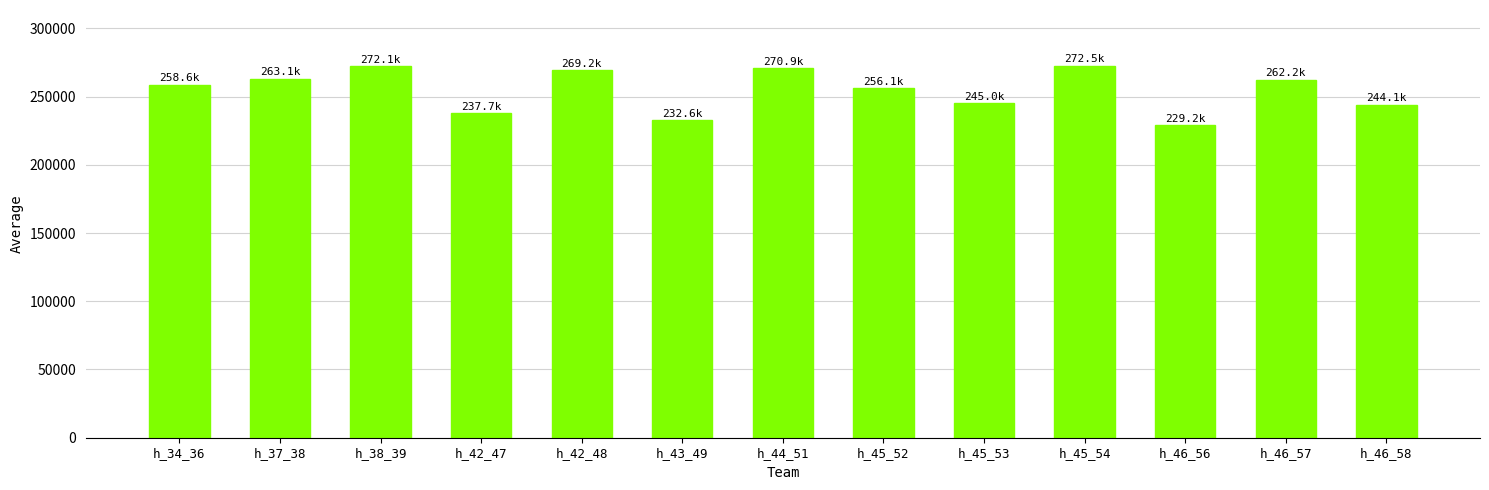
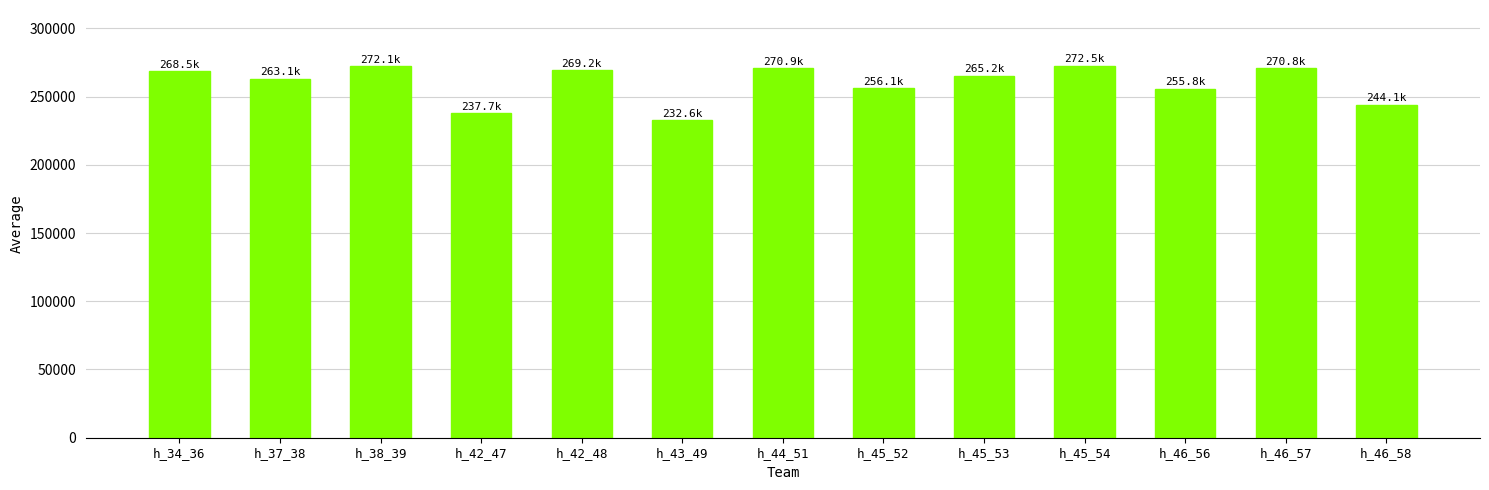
h_34_36: 258.6k -> 268.5k
h_45_53: 245.0k -> 265.2k
h_46_56: 229.2k -> 255.8k
h_46_57: 262.2k -> 270.8k
